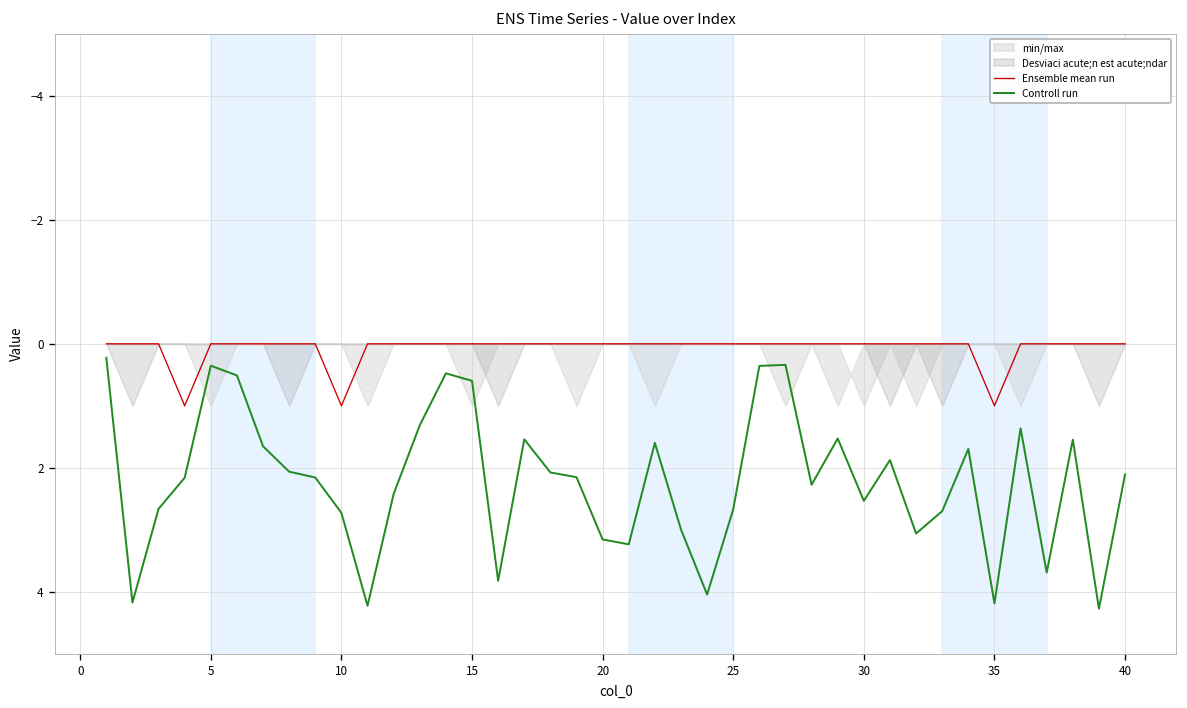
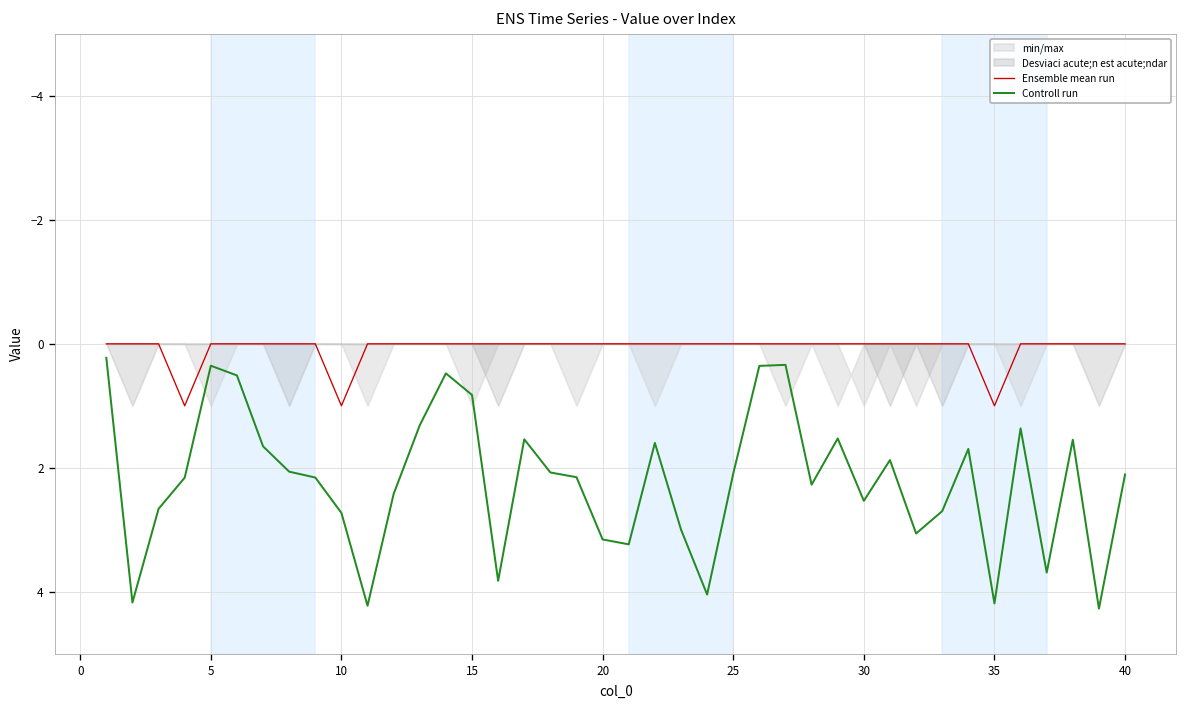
Controll run, 15: 0.6 -> 0.8
Controll run, 25: 2.7 -> 2.1
